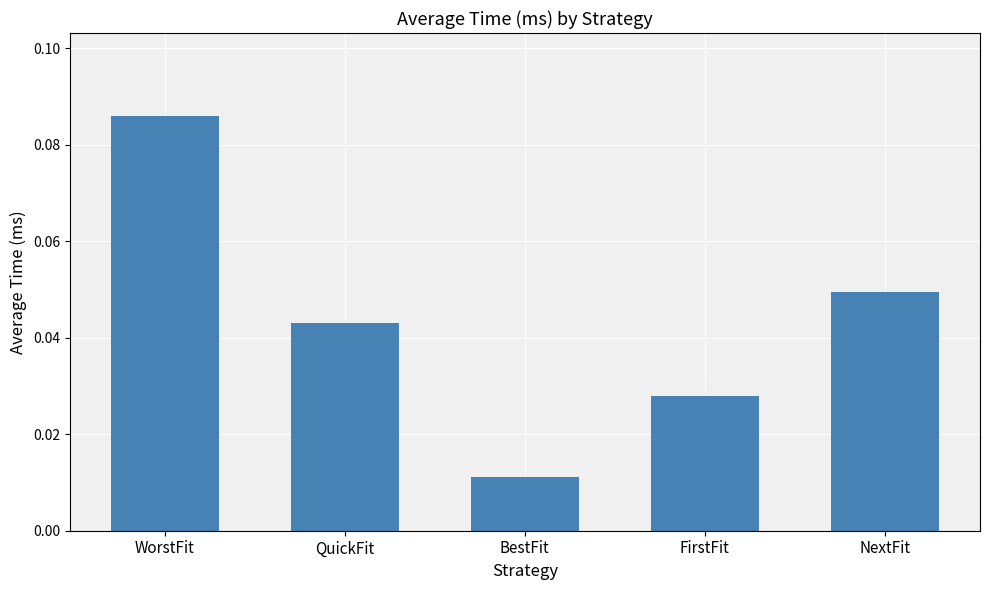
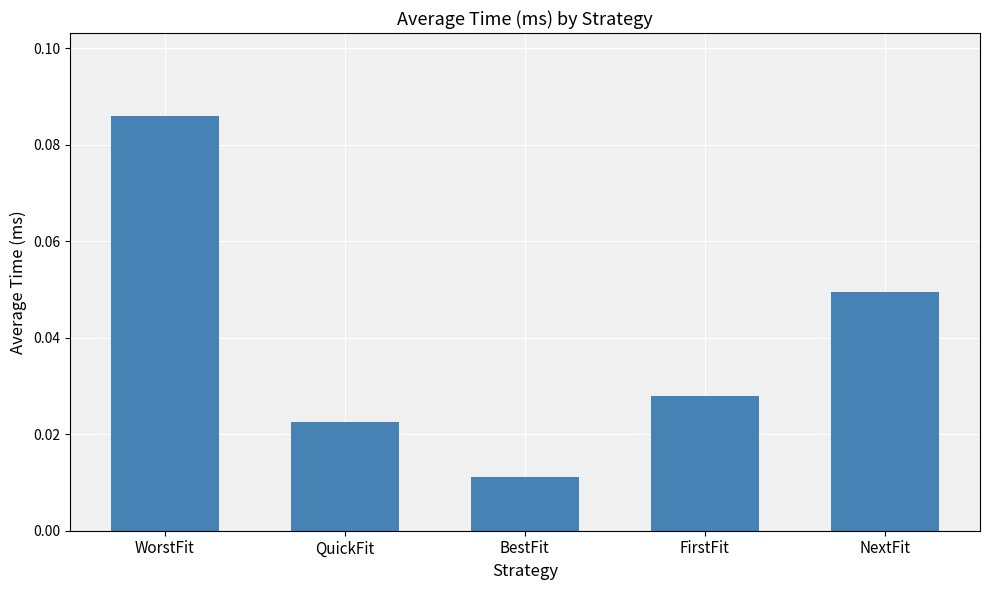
QuickFit: 0.043 -> 0.023
